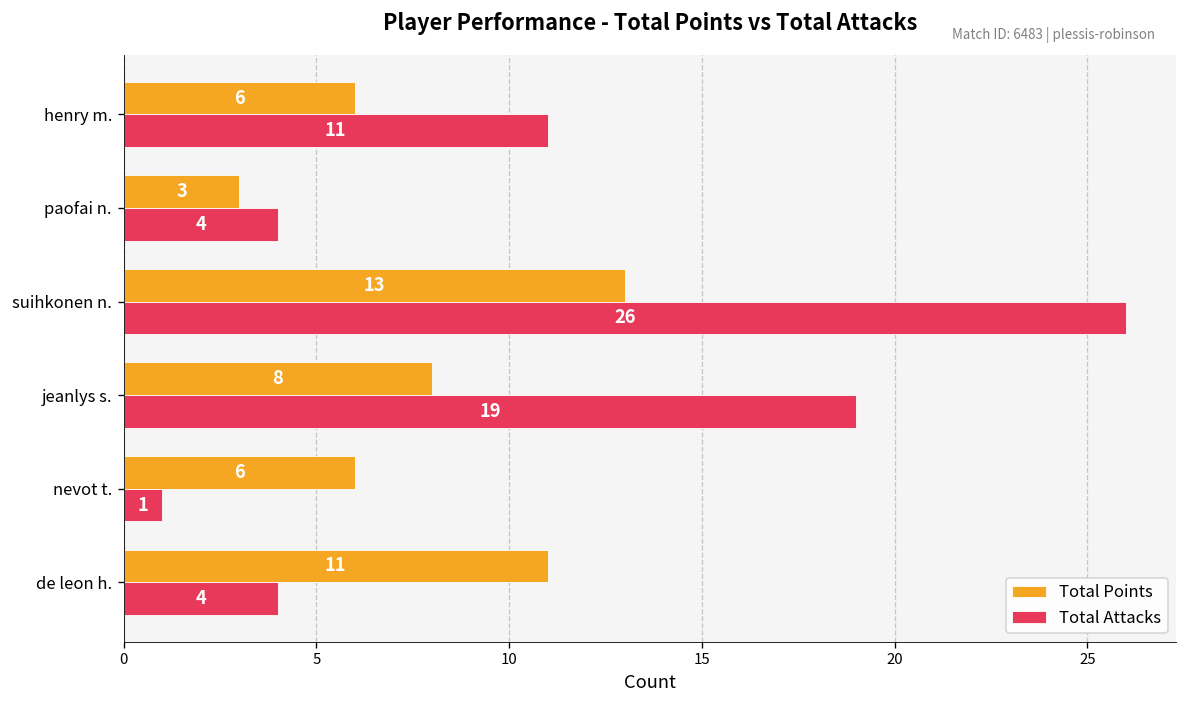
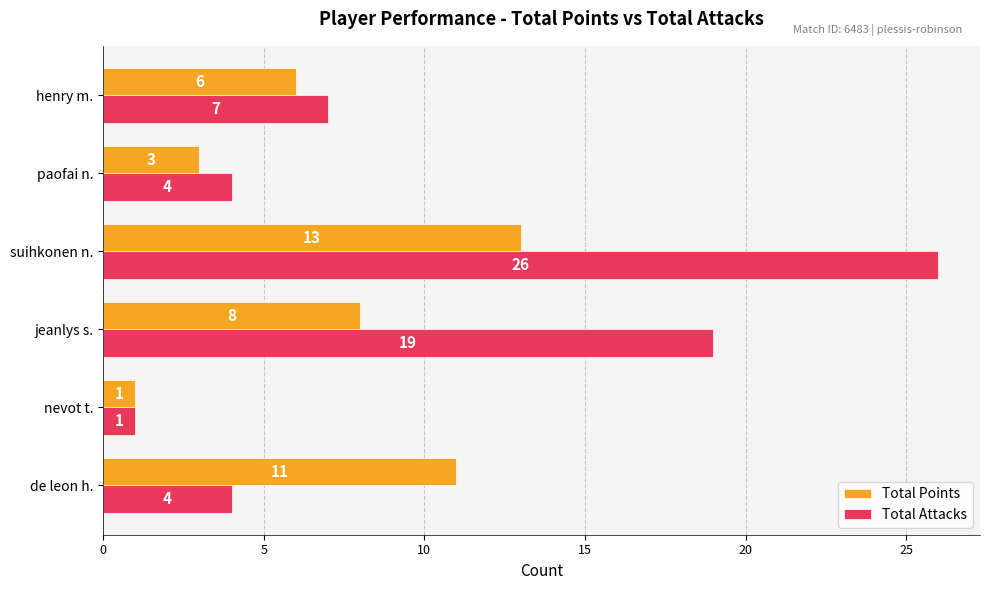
Total Attacks, henry m.: 11 -> 7
Total Points, nevot t.: 6 -> 1
